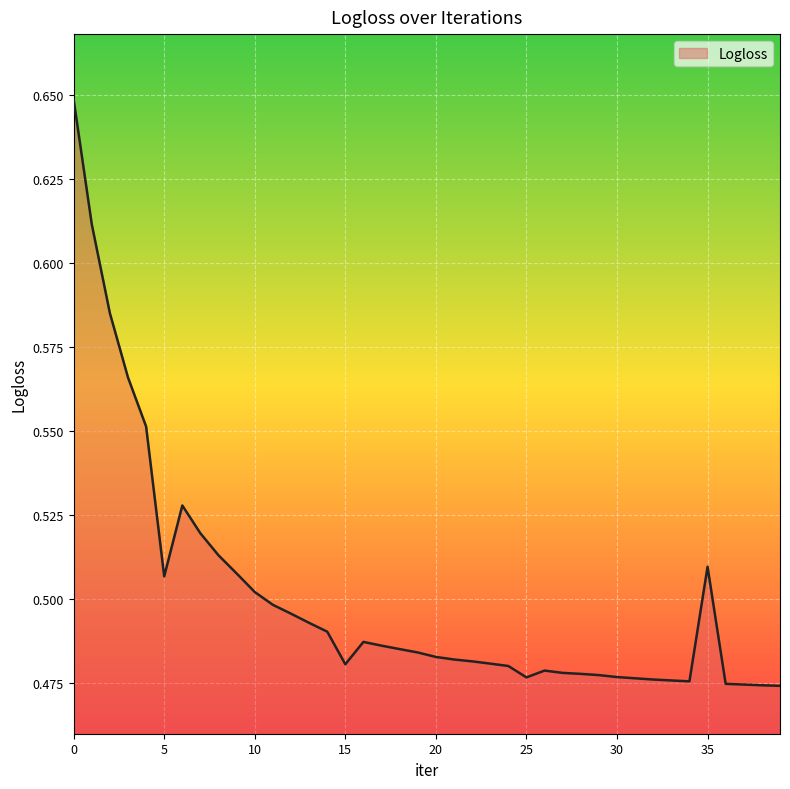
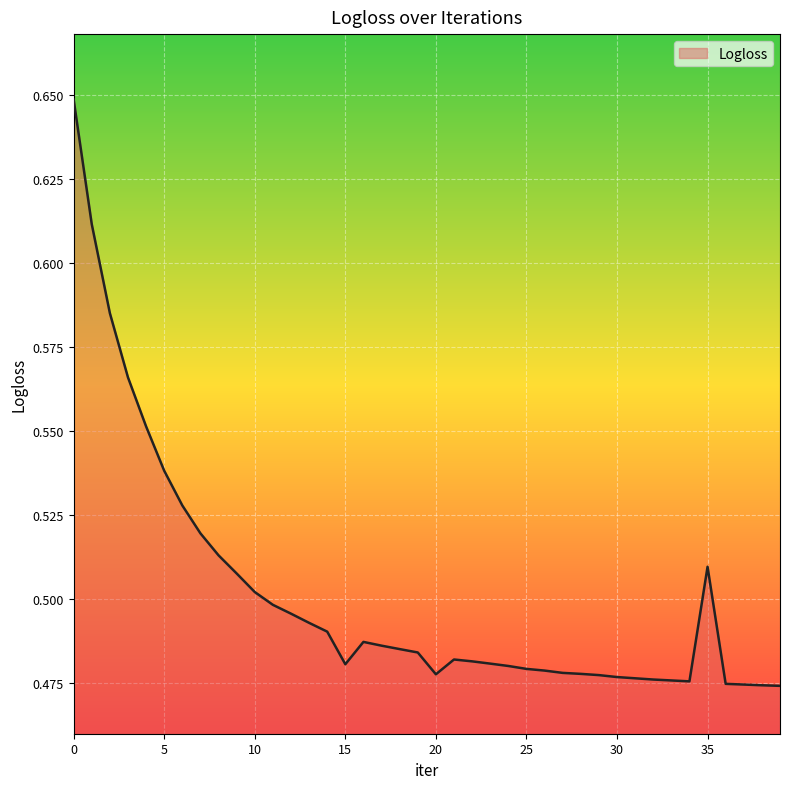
5: 0.507 -> 0.538
20: 0.483 -> 0.478
25: 0.477 -> 0.479
